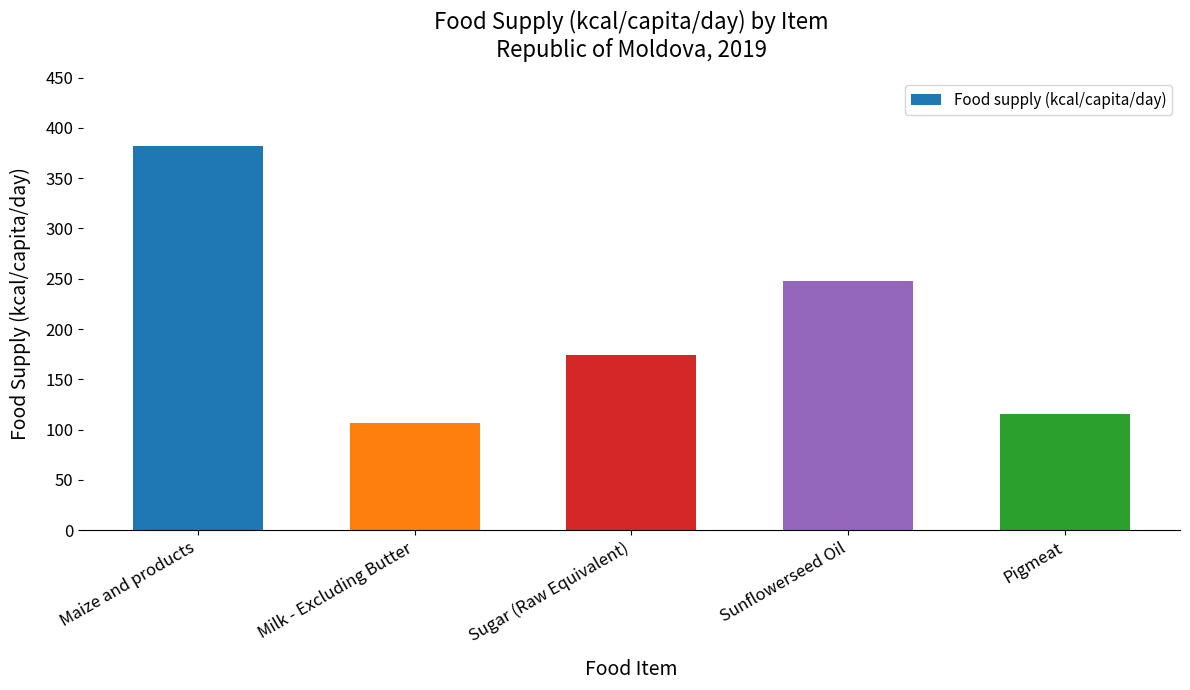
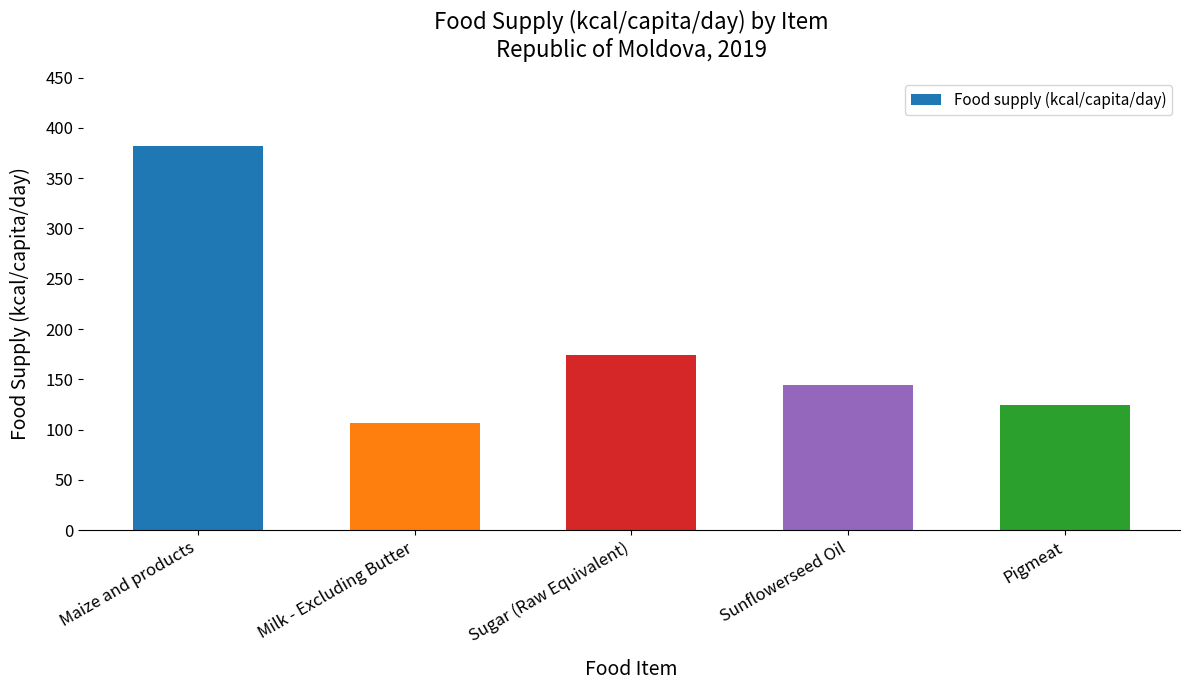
Sunflowerseed Oil: 248 -> 144
Pigmeat: 115 -> 124
